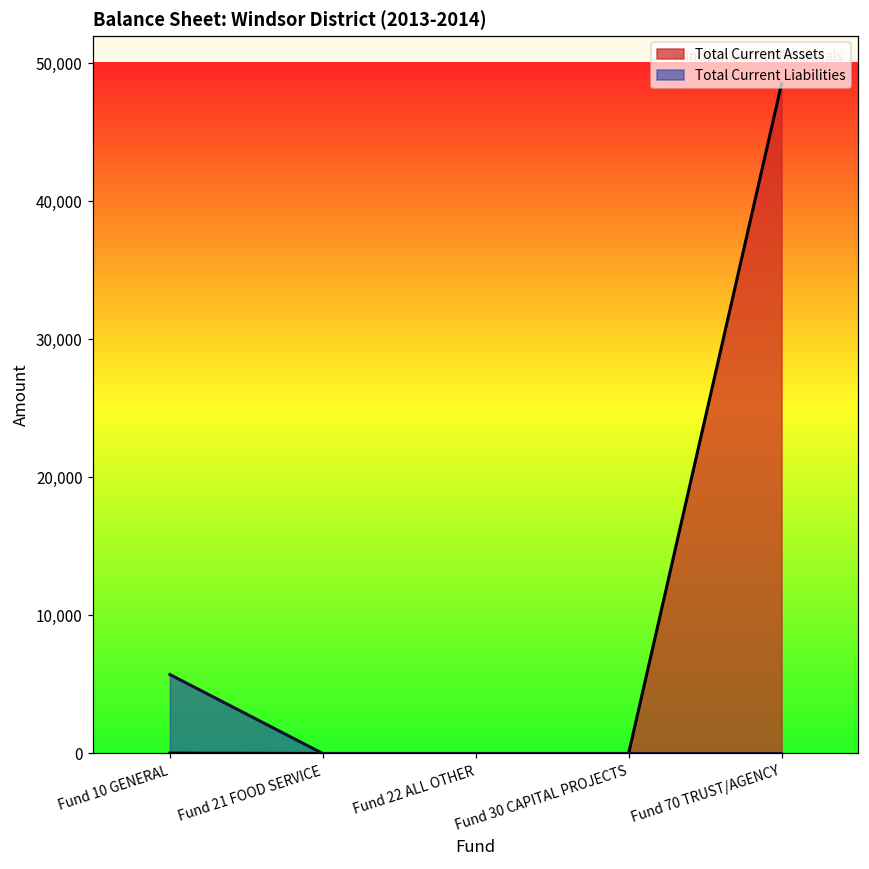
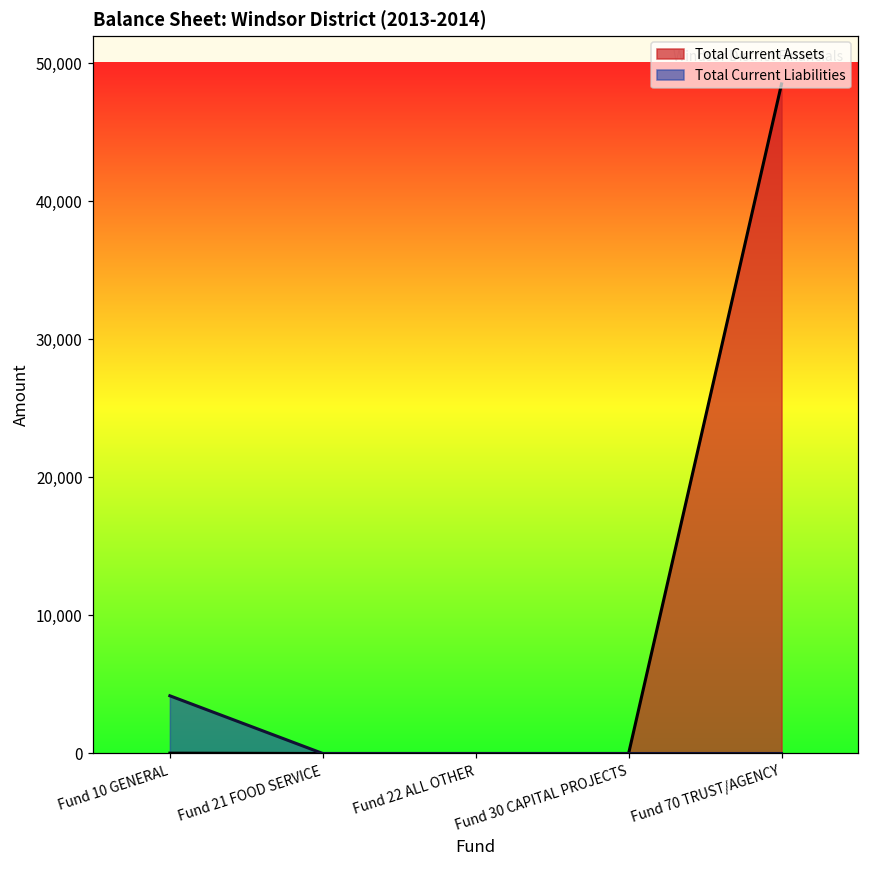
Total Current Liabilities, Fund 10 GENERAL: 5,700 -> 4,200
